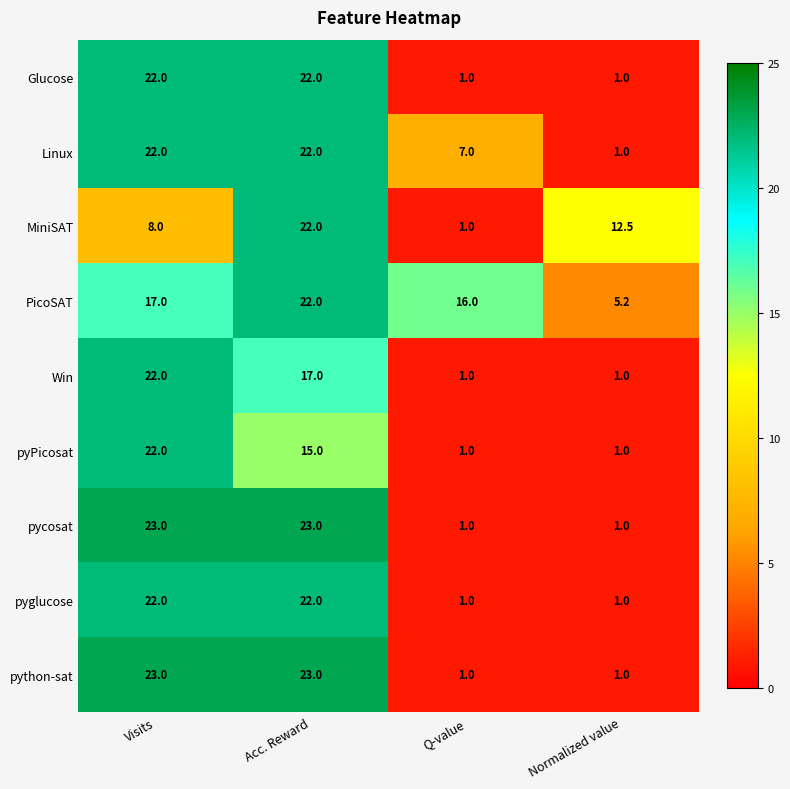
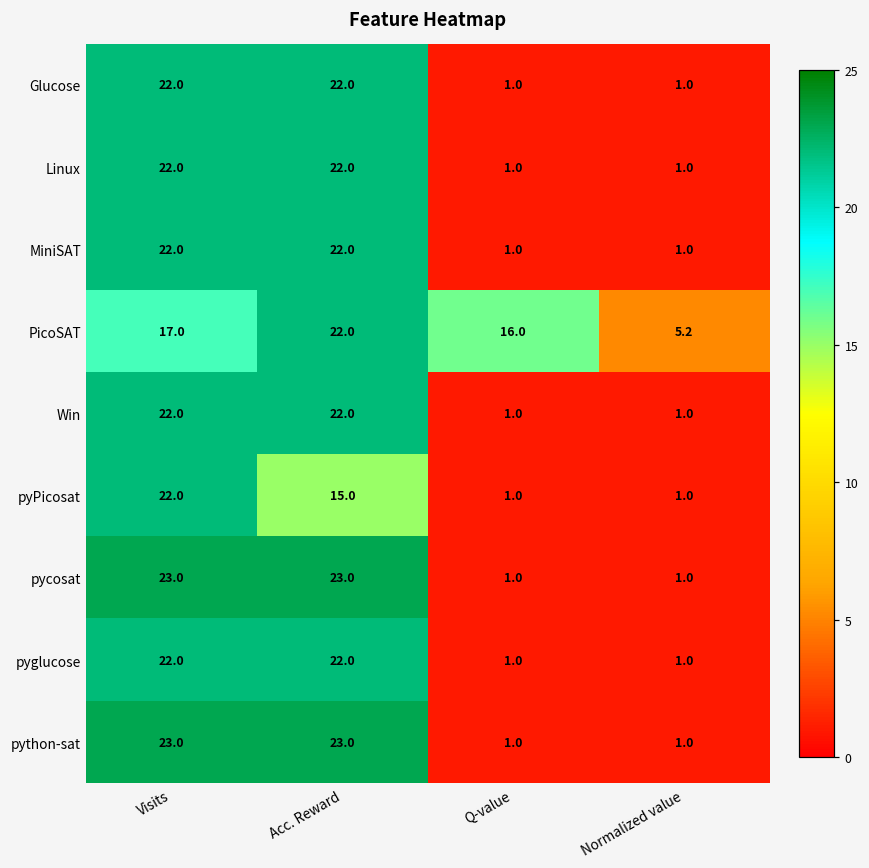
Linux, Q-value: 7.0 -> 1.0
MiniSAT, Visits: 8.0 -> 22.0
MiniSAT, Normalized value: 12.5 -> 1.0
Win, Acc. Reward: 17.0 -> 22.0
